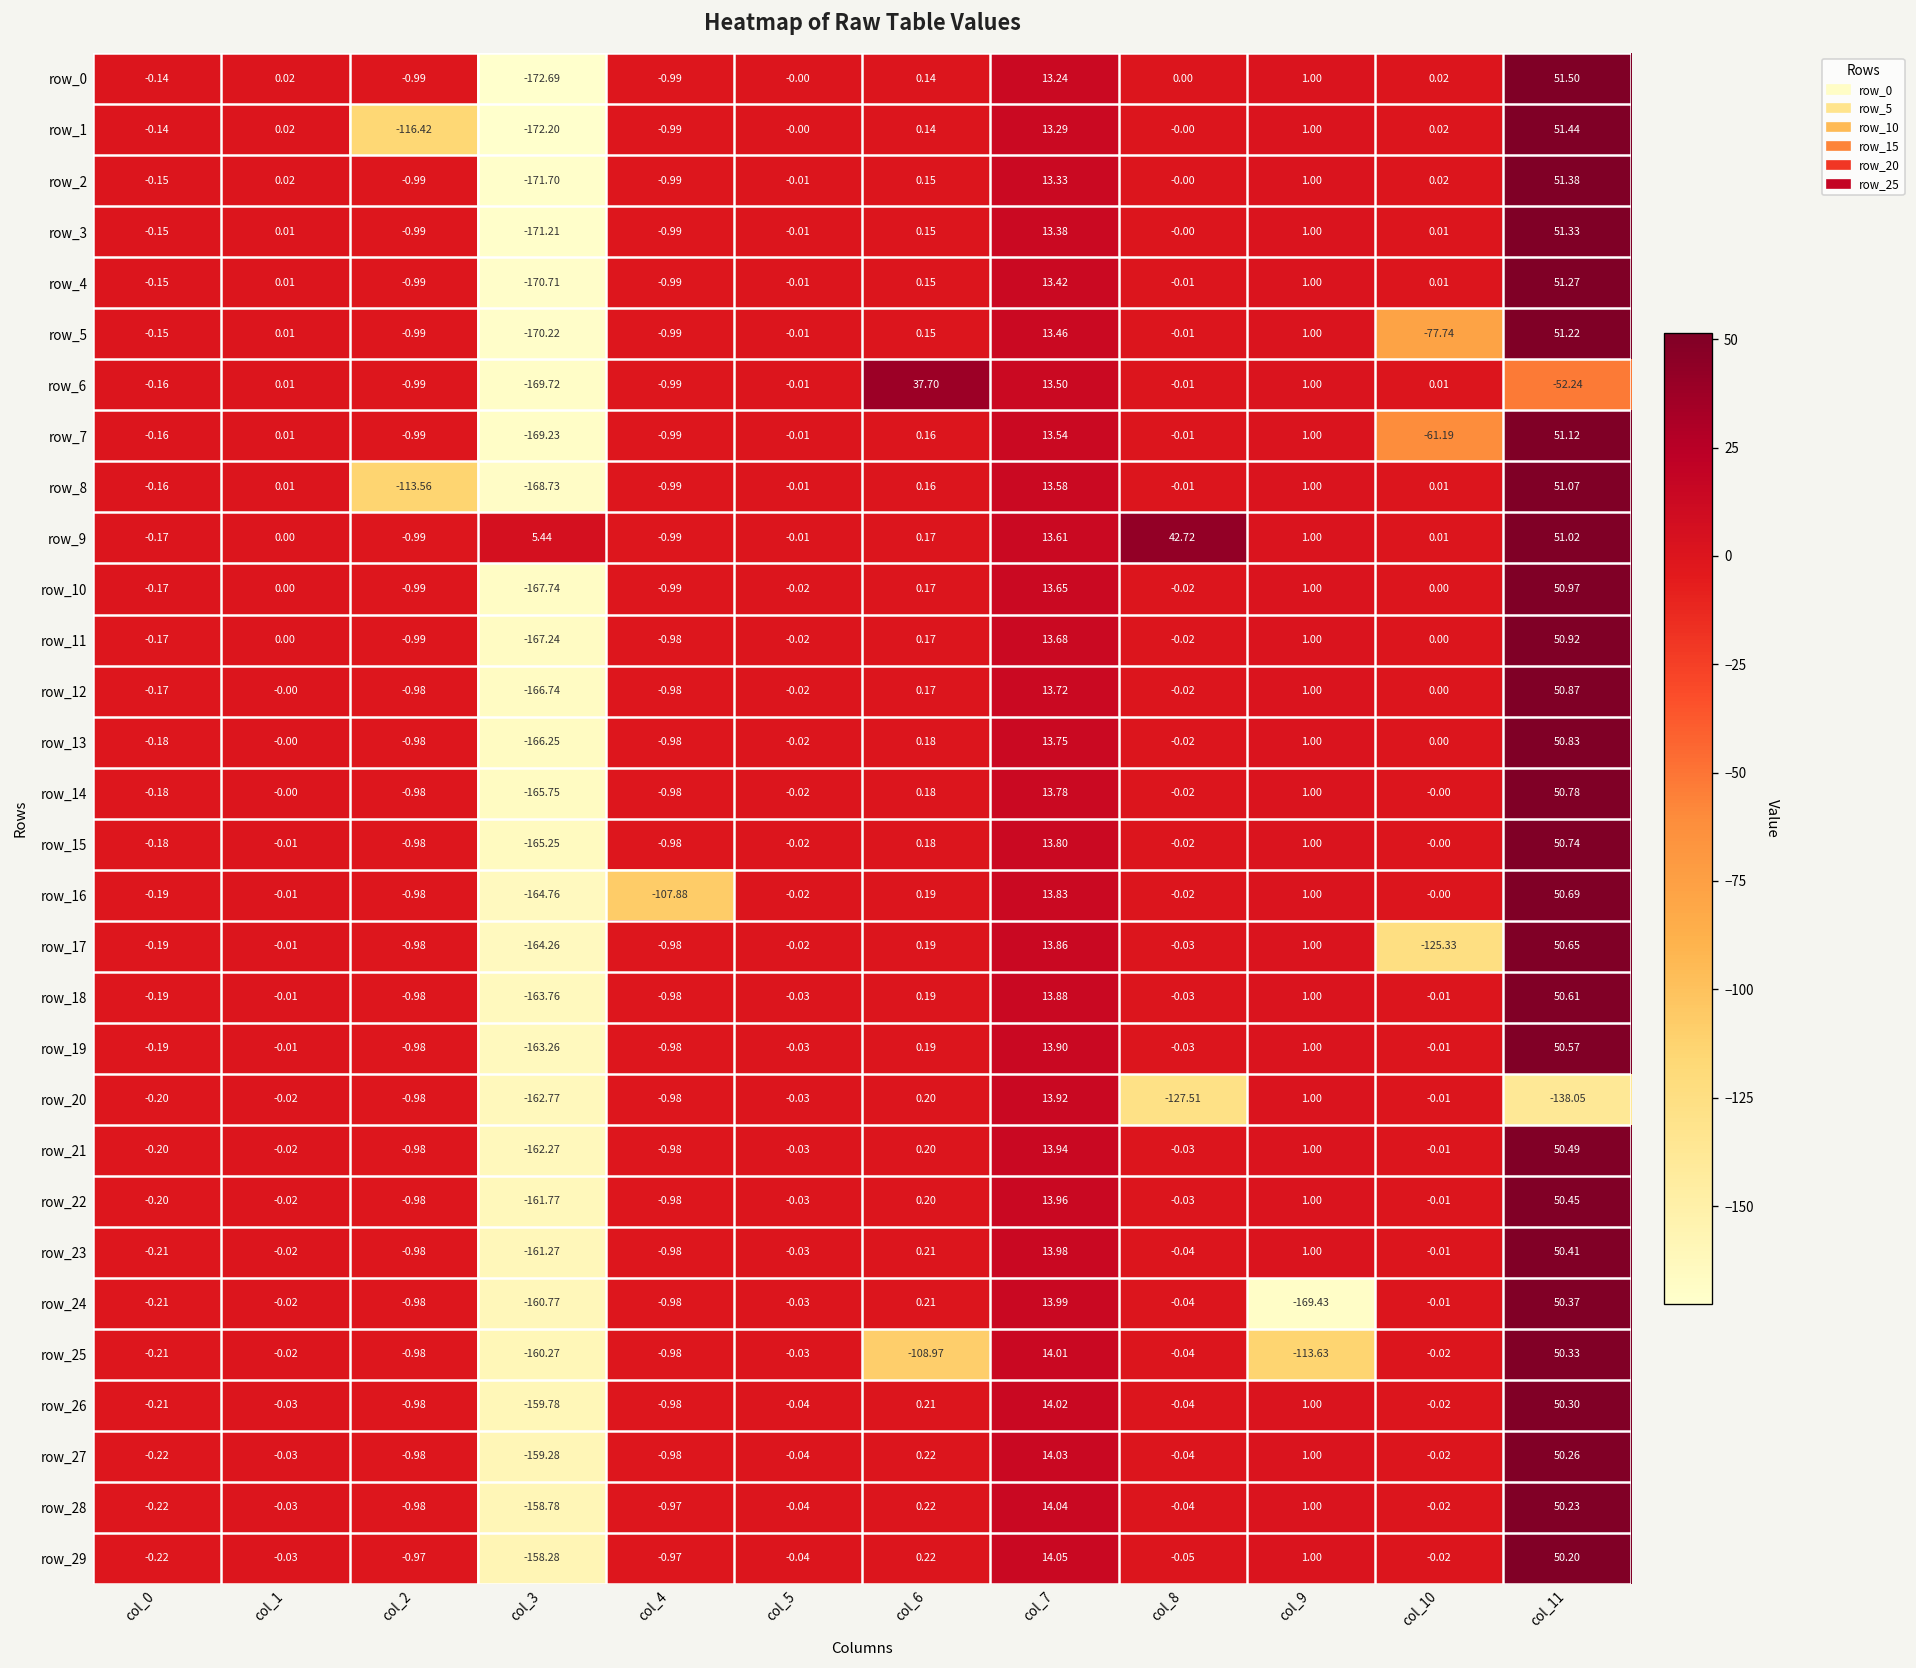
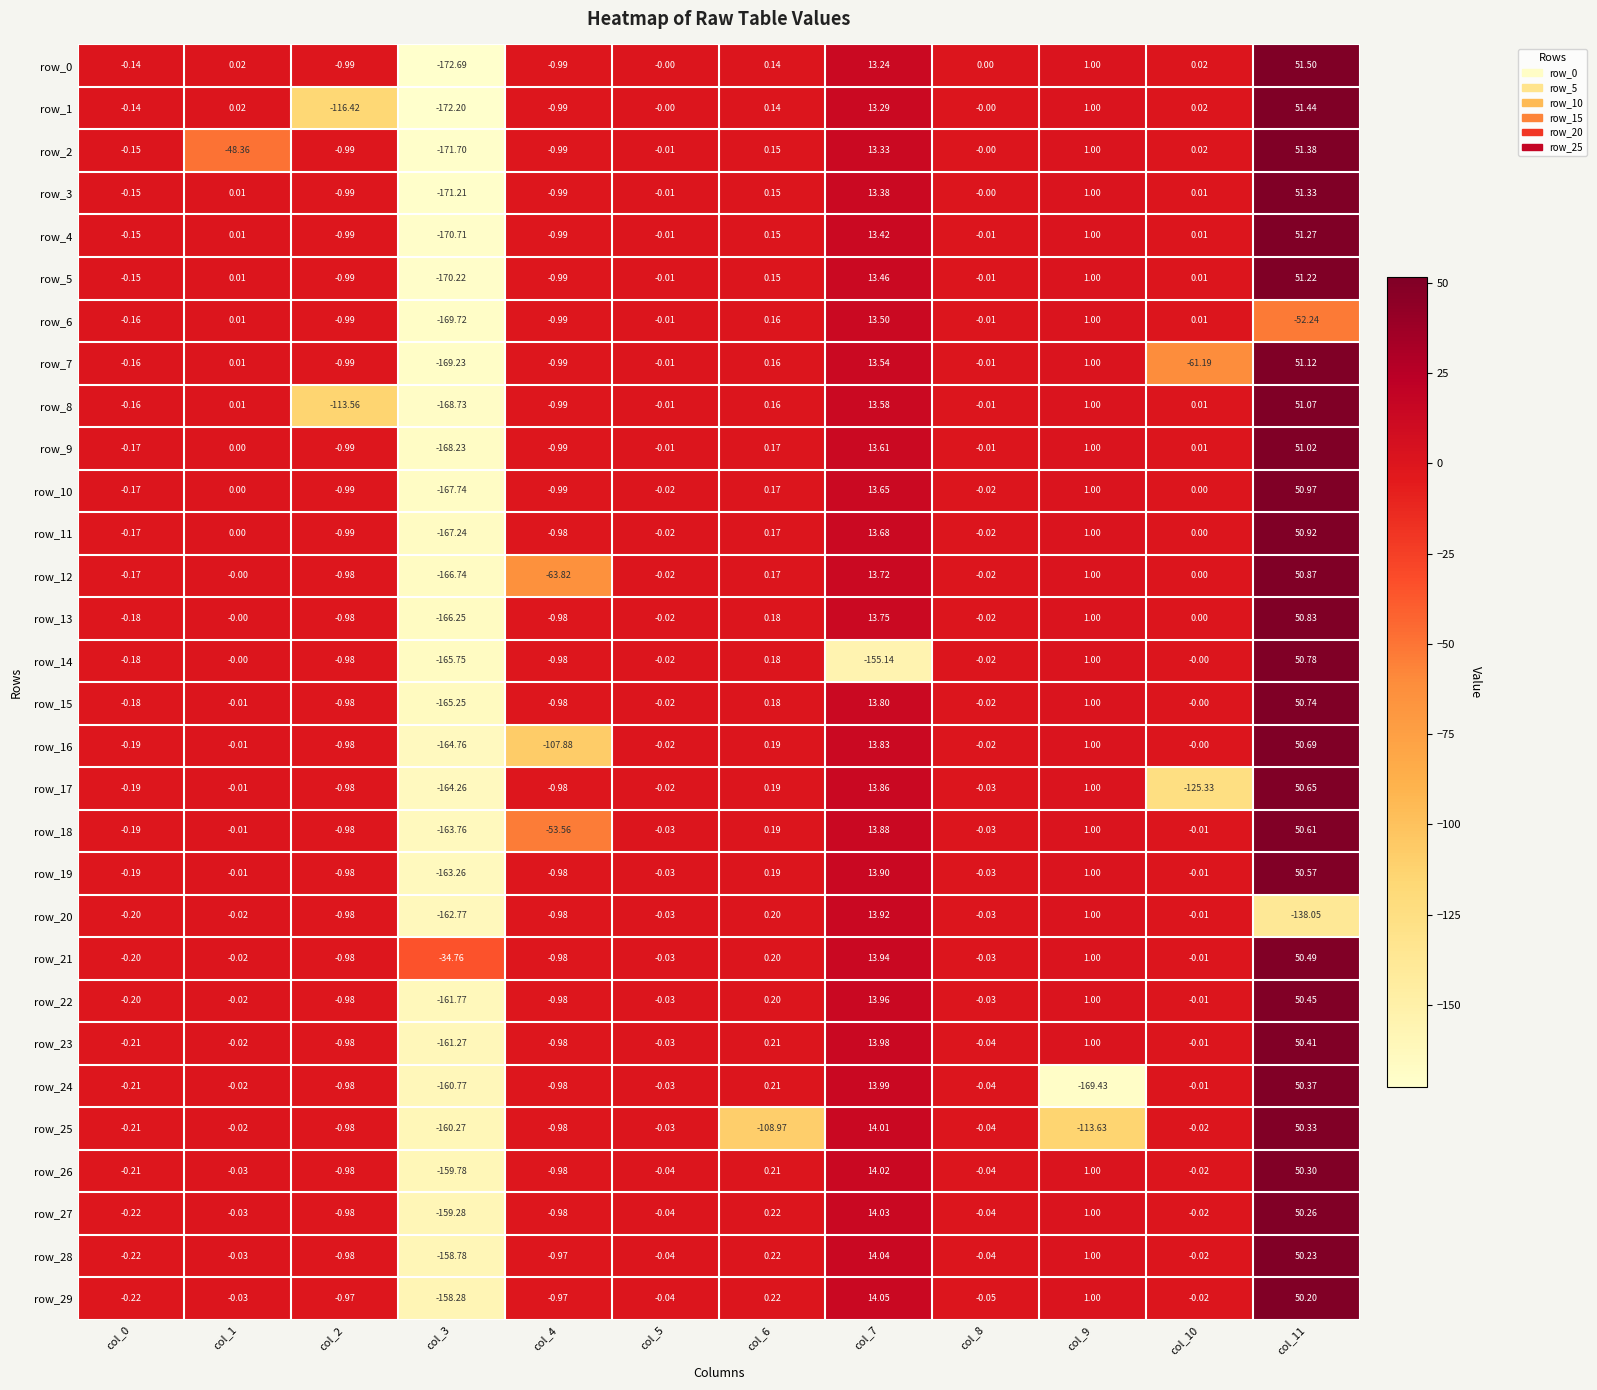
row_2, col_1: 0.02 -> -48.36
row_5, col_10: -77.74 -> 0.01
row_6, col_6: 37.70 -> 0.16
row_9, col_3: 5.44 -> -168.23
row_9, col_8: 42.72 -> -0.01
row_12, col_4: -0.98 -> -63.82
row_14, col_7: 13.78 -> -155.14
row_18, col_4: -0.98 -> -53.56
row_20, col_8: -127.51 -> -0.03
row_21, col_3: -162.27 -> -34.76
